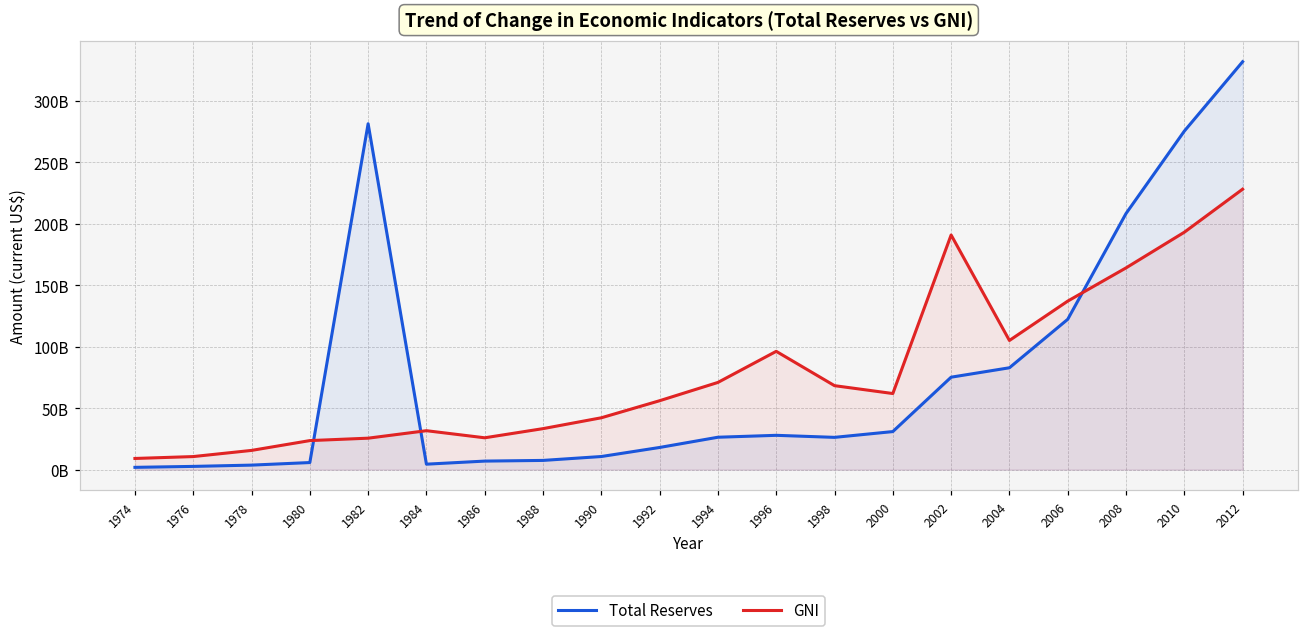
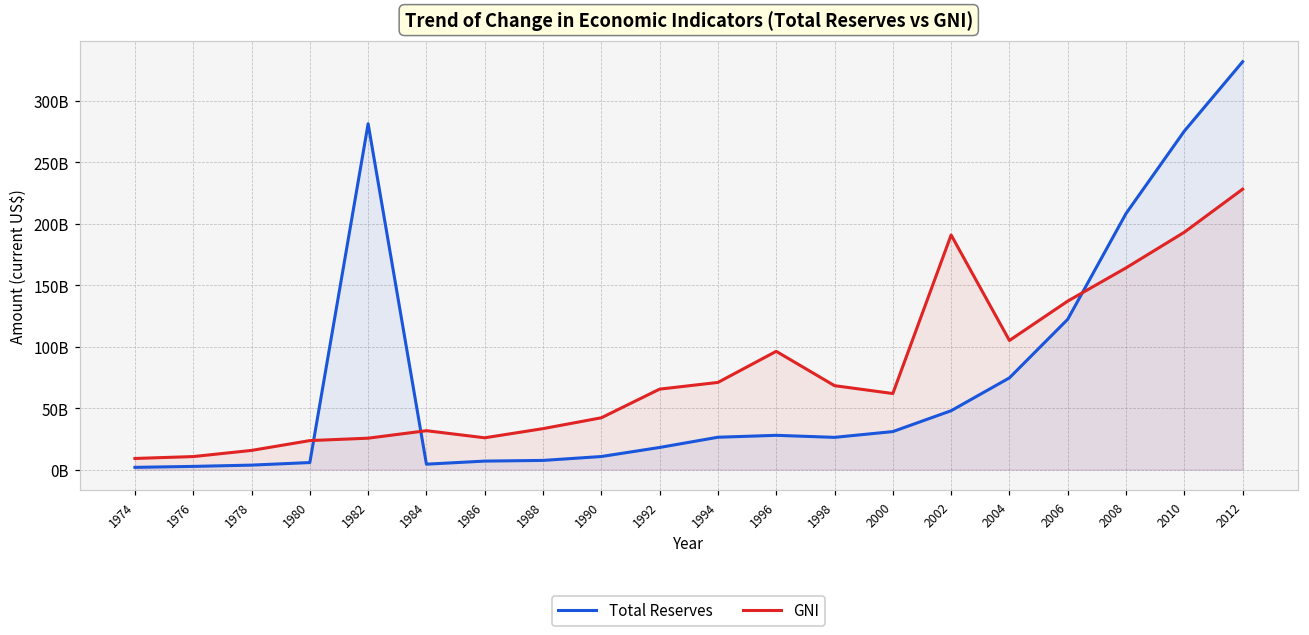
GNI, 1992: 56000000000 -> 65000000000
Total Reserves, 2002: 75000000000 -> 48000000000
Total Reserves, 2004: 83000000000 -> 75000000000
